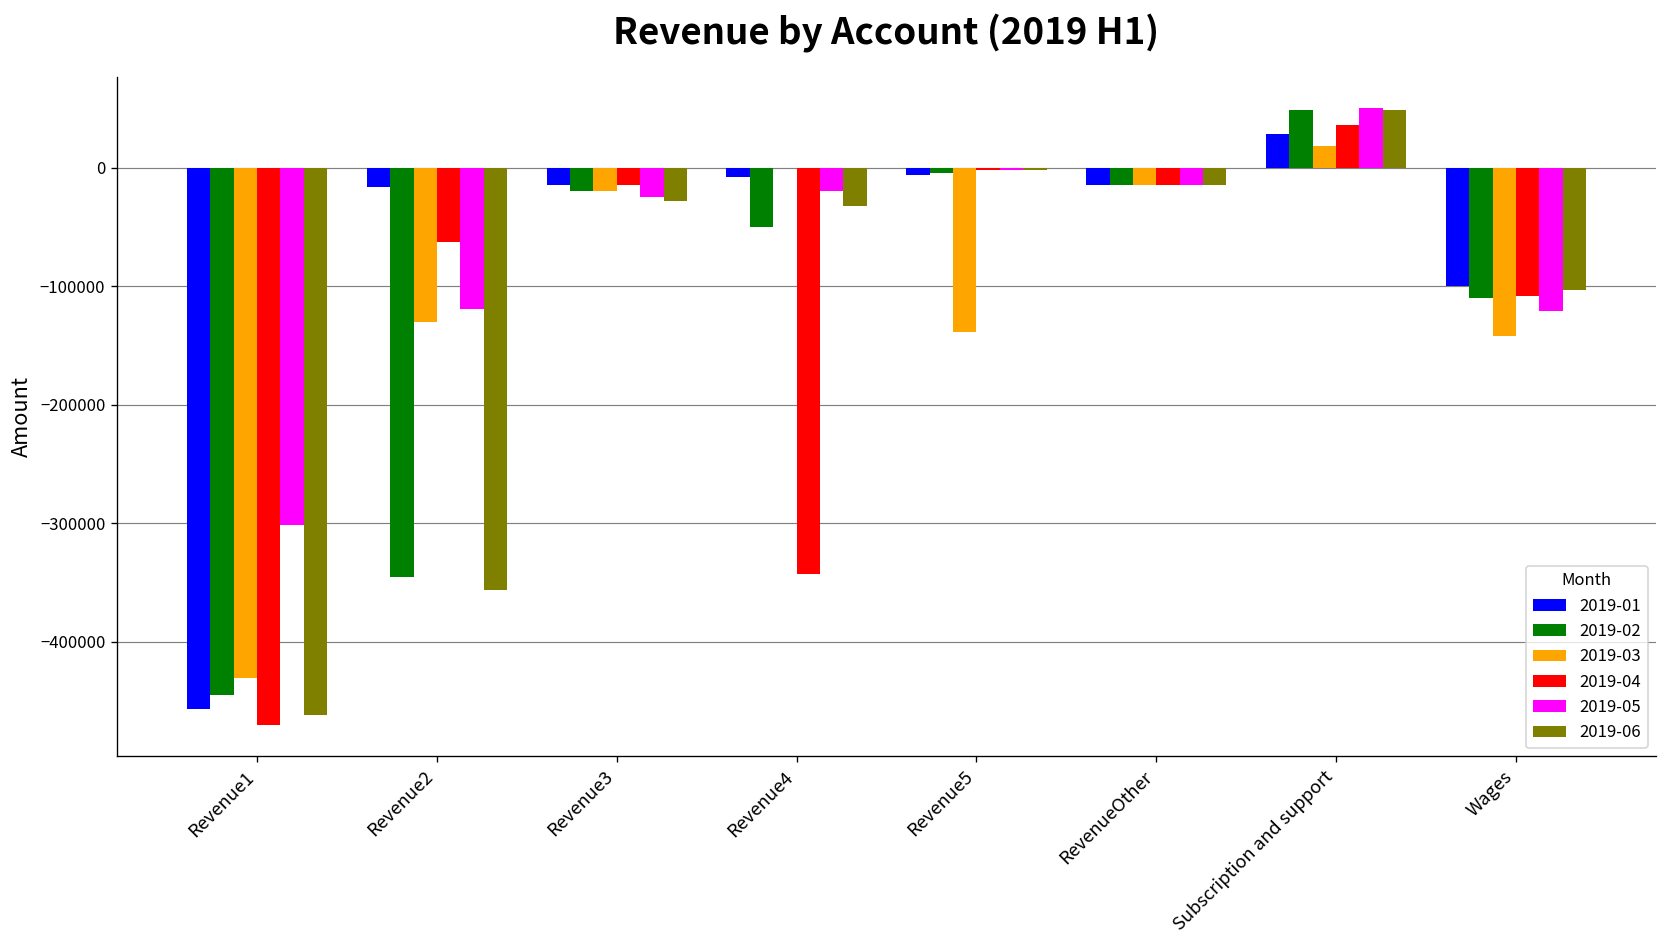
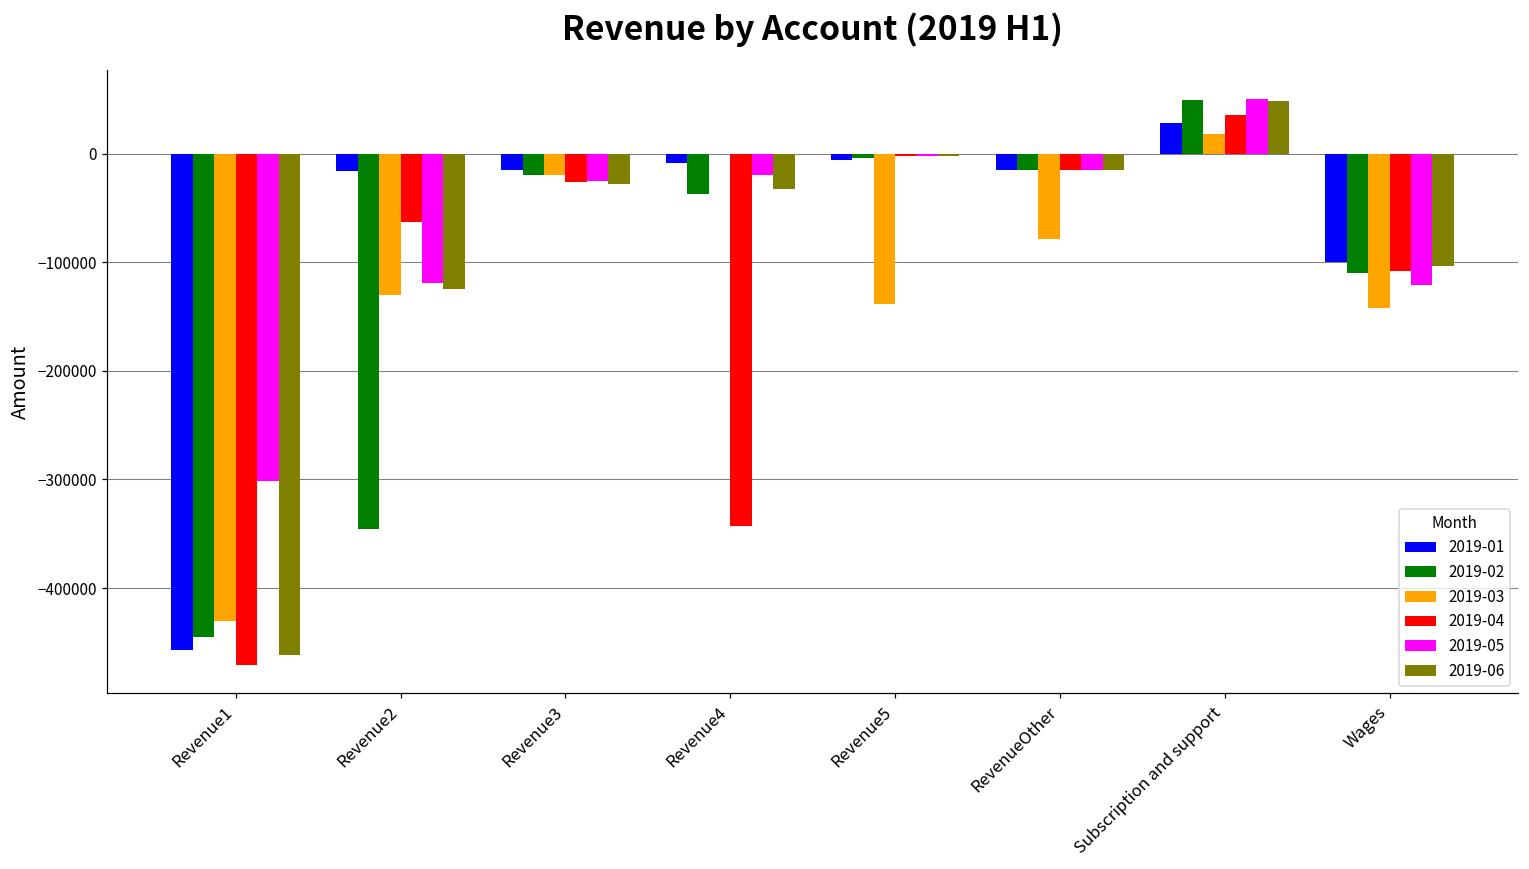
2019-06, Revenue2: -360000 -> -120000
2019-04, Revenue3: -20000 -> -30000
2019-02, Revenue4: -50000 -> -40000
2019-03, RevenueOther: -20000 -> -80000
